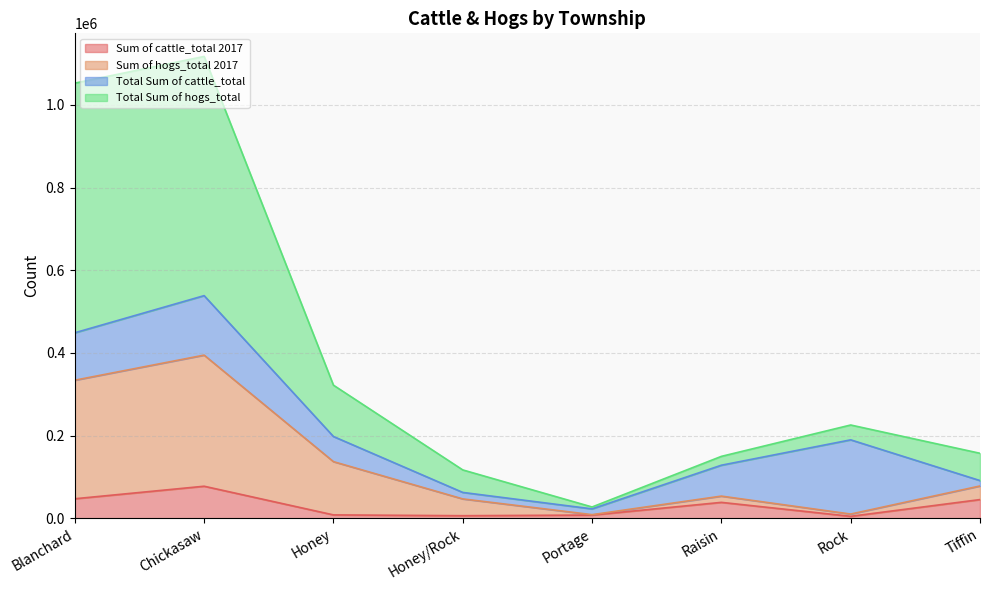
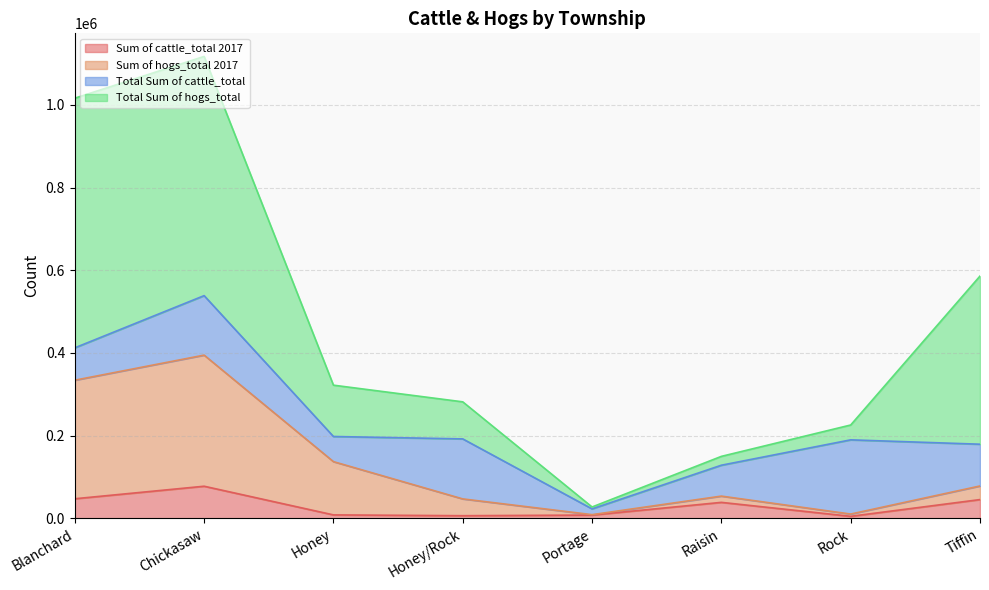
Total Sum of cattle_total, Blanchard: 110000 -> 80000
Total Sum of cattle_total, Honey/Rock: 20000 -> 150000
Total Sum of hogs_total, Honey/Rock: 50000 -> 90000
Total Sum of cattle_total, Tiffin: 10000 -> 100000
Total Sum of hogs_total, Tiffin: 70000 -> 410000
